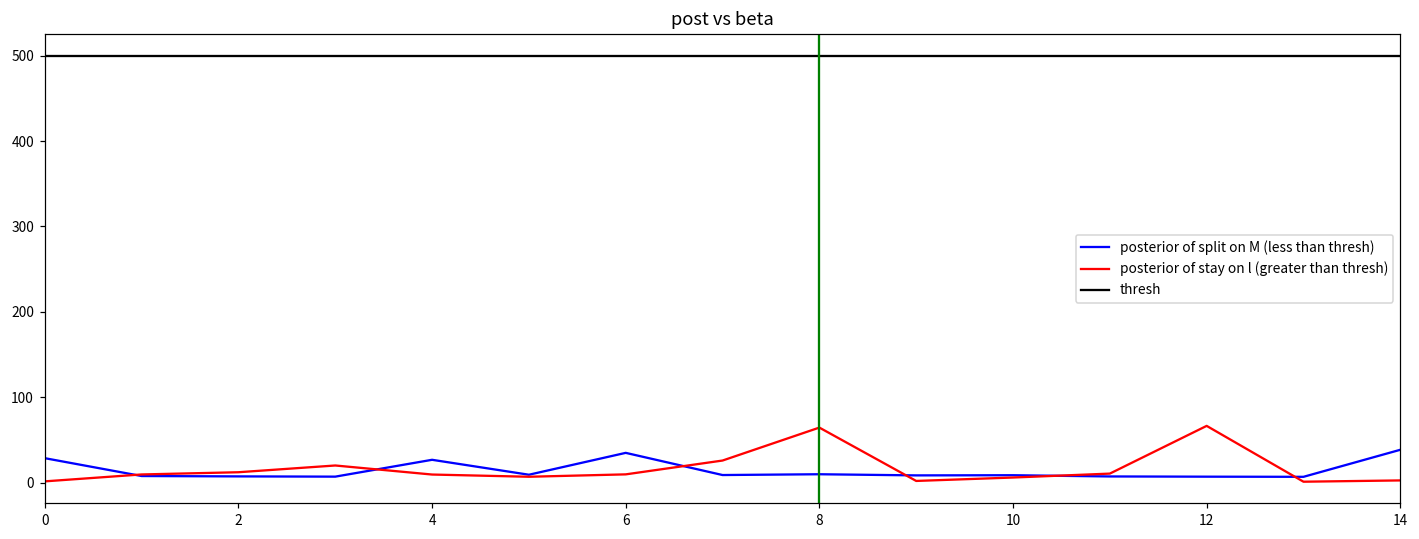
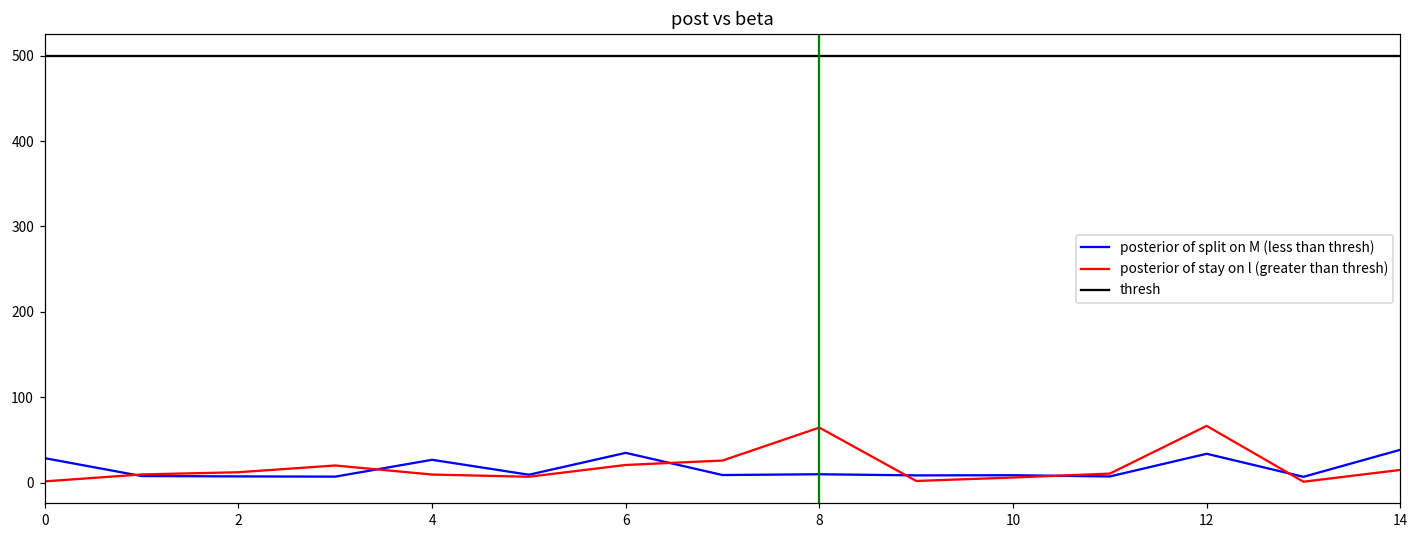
posterior of stay on l (greater than thresh), 6: 10 -> 20
posterior of split on M (less than thresh), 12: 10 -> 30
posterior of stay on l (greater than thresh), 14: 0 -> 10
